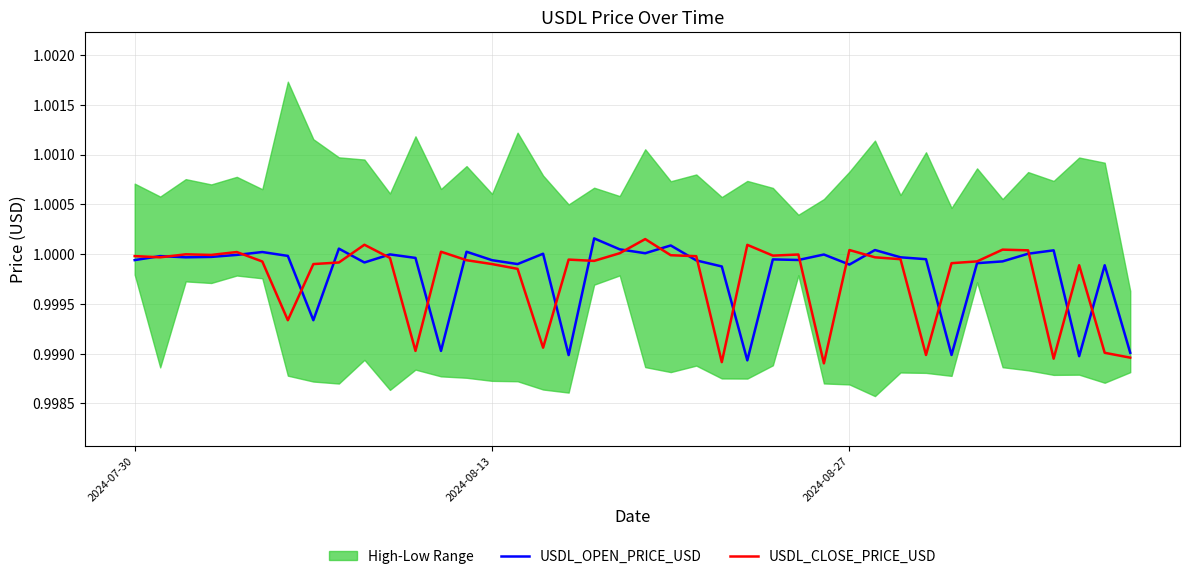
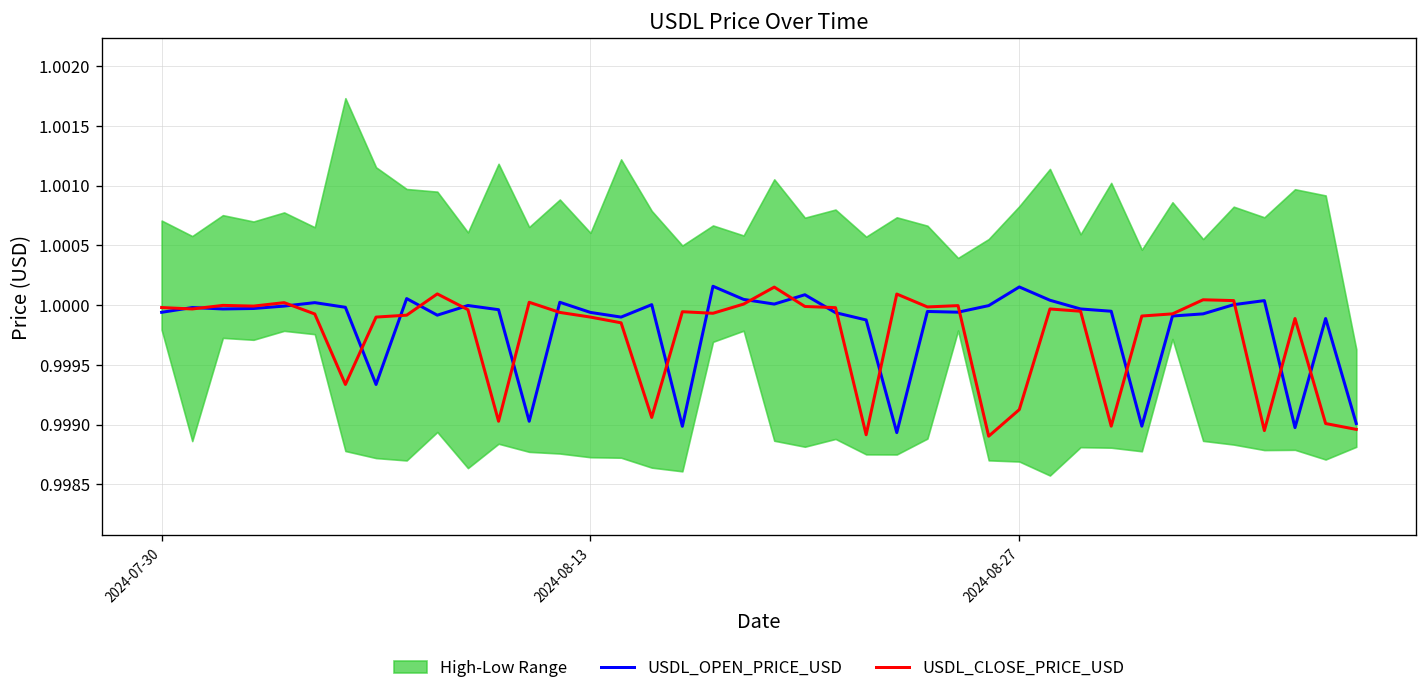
USDL_OPEN_PRICE_USD, 2024-08-27: 0.9999 -> 1.0002
USDL_CLOSE_PRICE_USD, 2024-08-27: 1.0000 -> 0.9991
